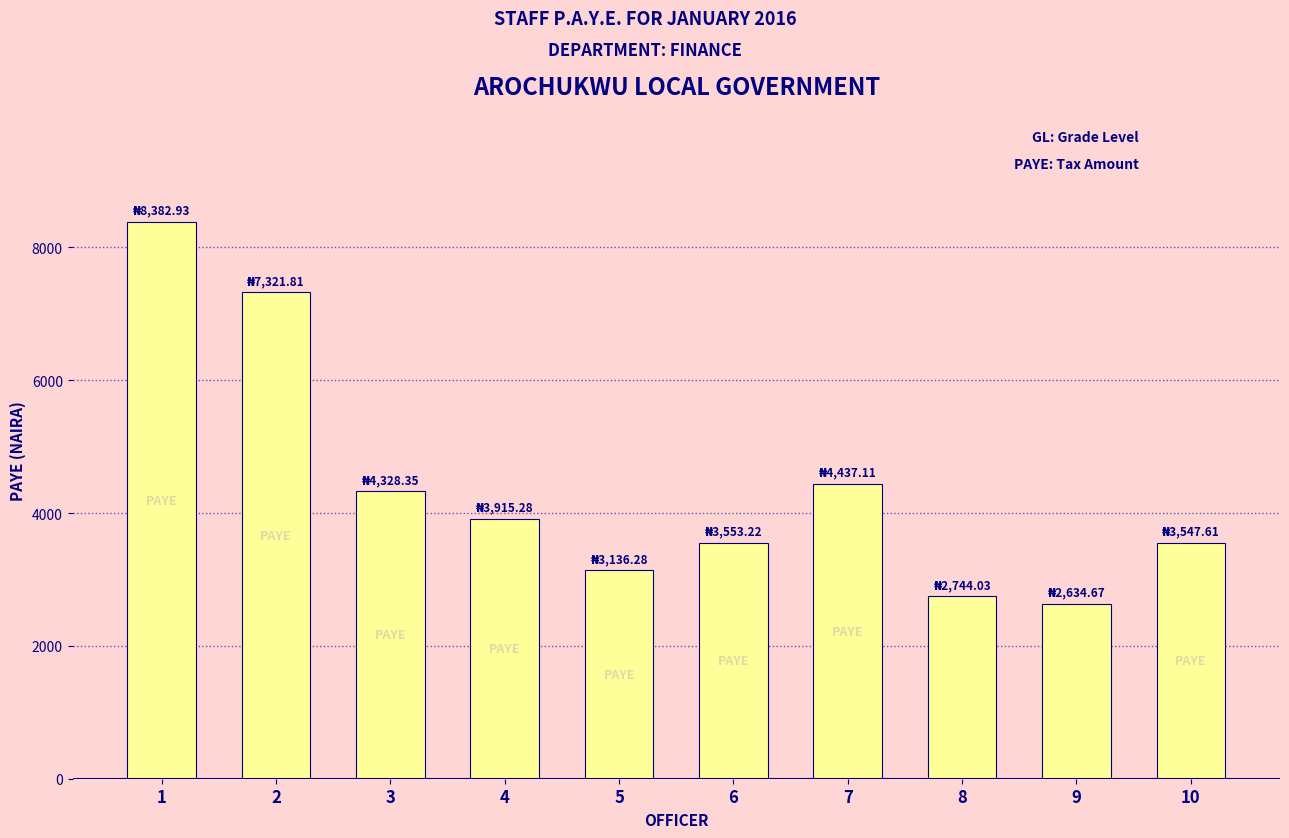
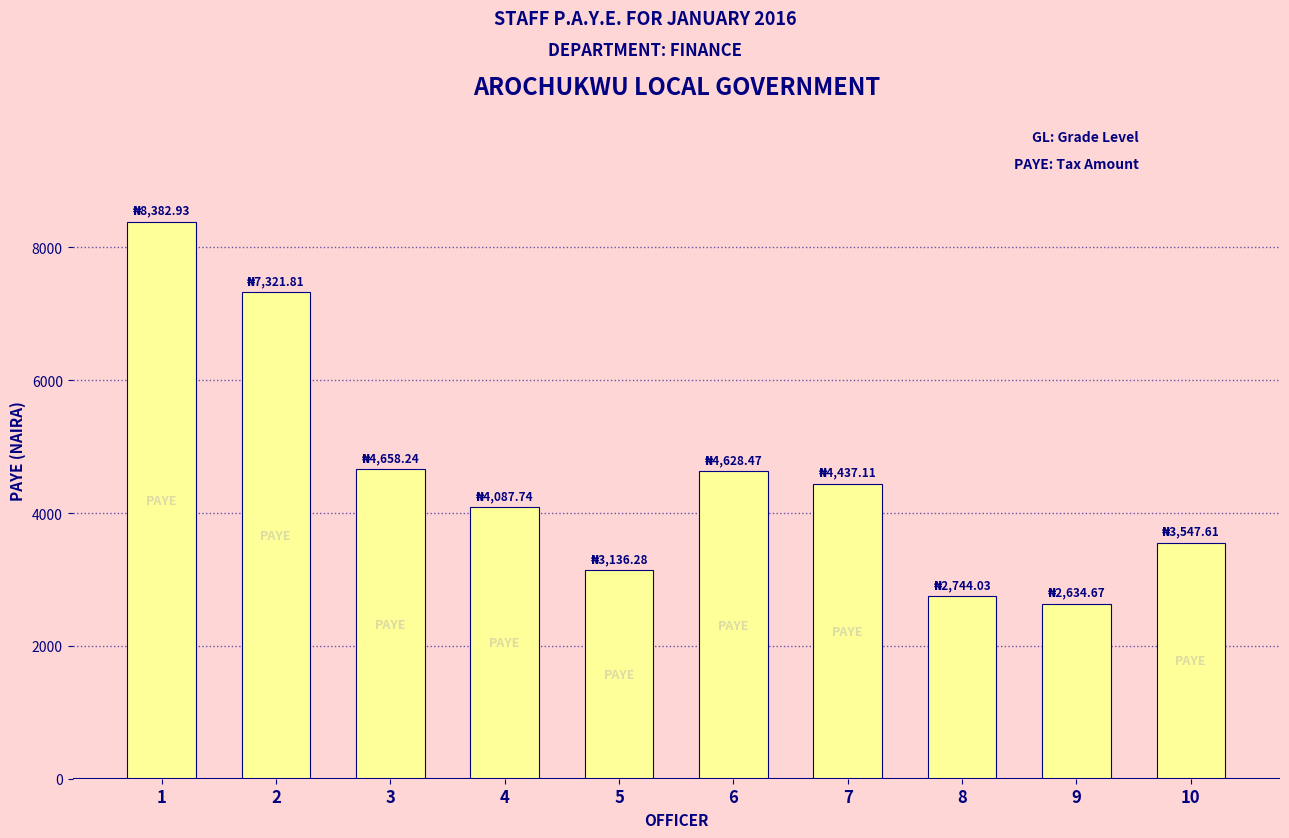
3: 4,328.35 -> 4,658.24
4: 3,915.28 -> 4,087.74
6: 3,553.22 -> 4,628.47
